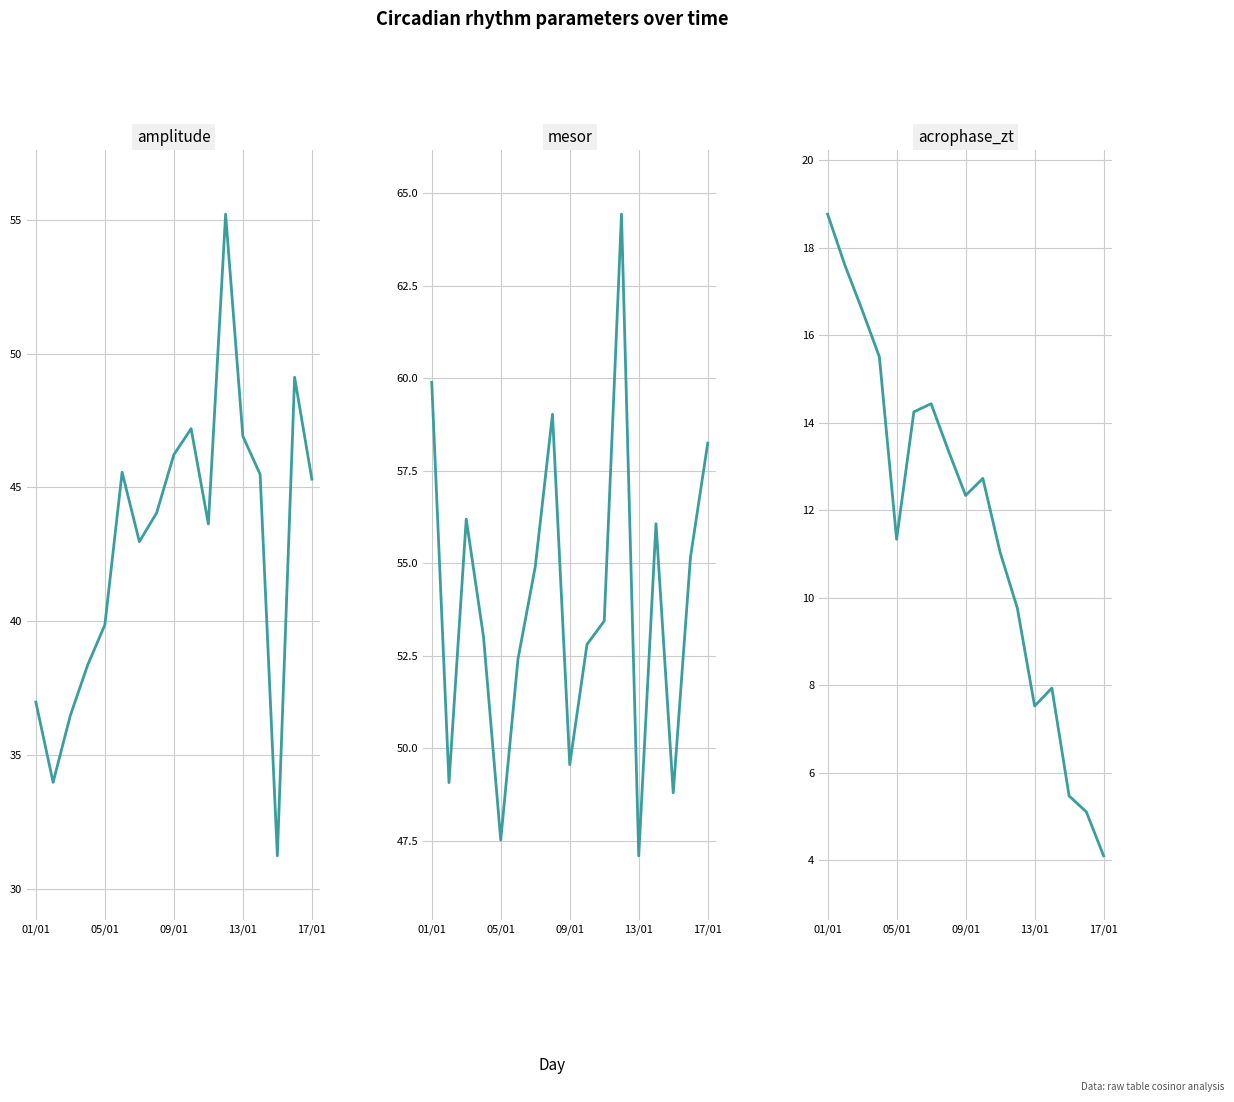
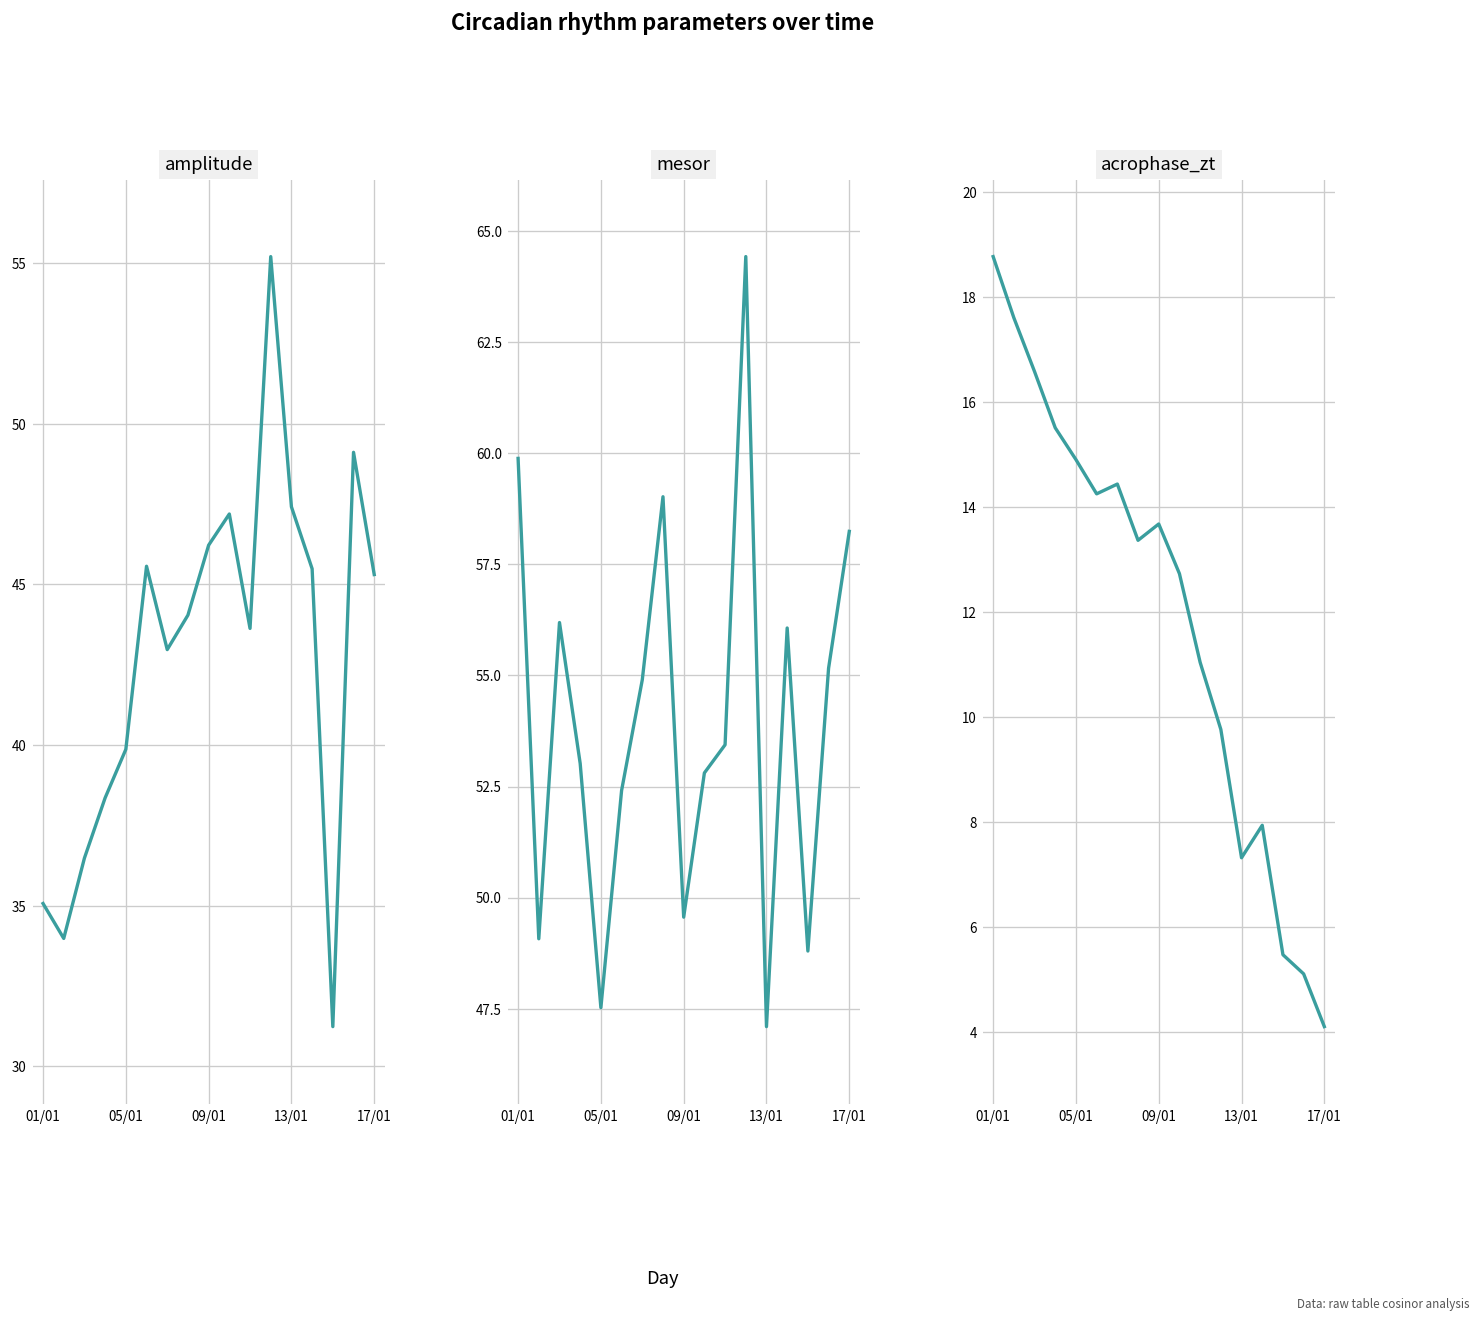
amplitude, 01/01: 37.0 -> 35.1
amplitude, 13/01: 46.9 -> 47.4
acrophase_zt, 05/01: 11.3 -> 14.9
acrophase_zt, 09/01: 12.3 -> 13.7
acrophase_zt, 13/01: 7.5 -> 7.3
